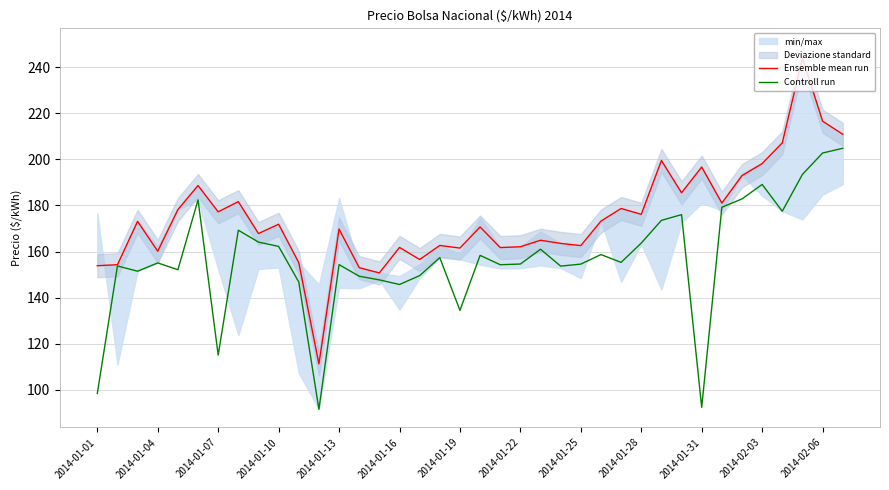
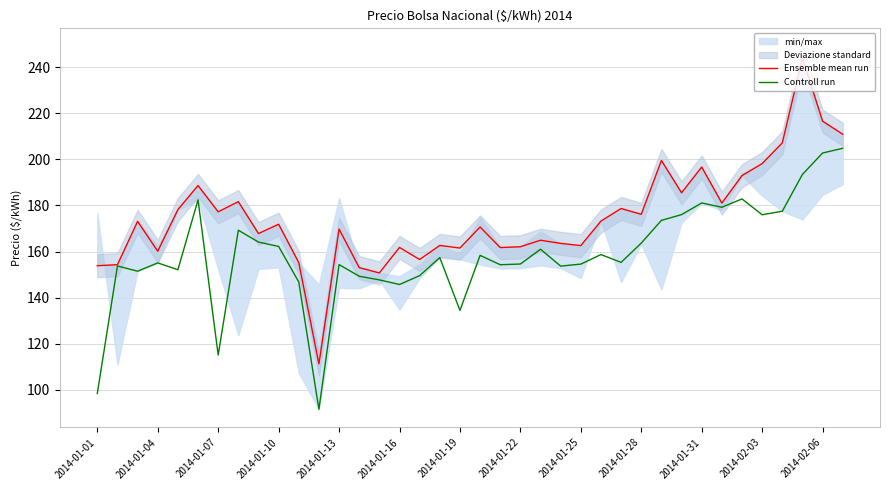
Controll run, 2014-01-31: 92 -> 181
Controll run, 2014-02-03: 189 -> 176
